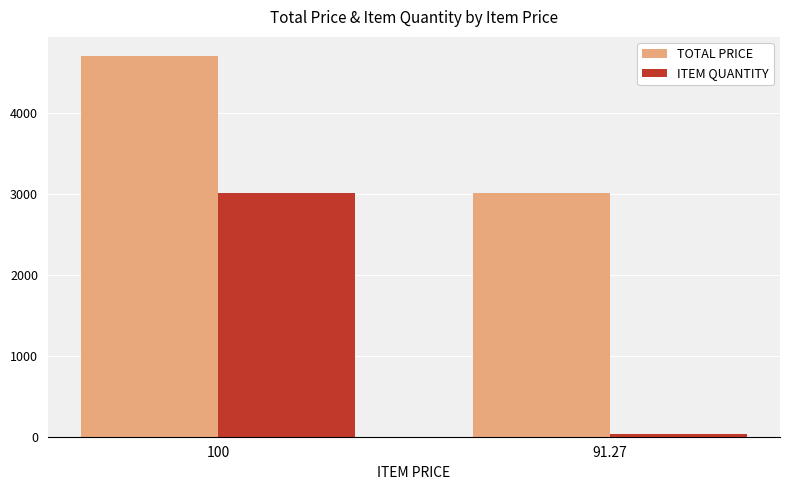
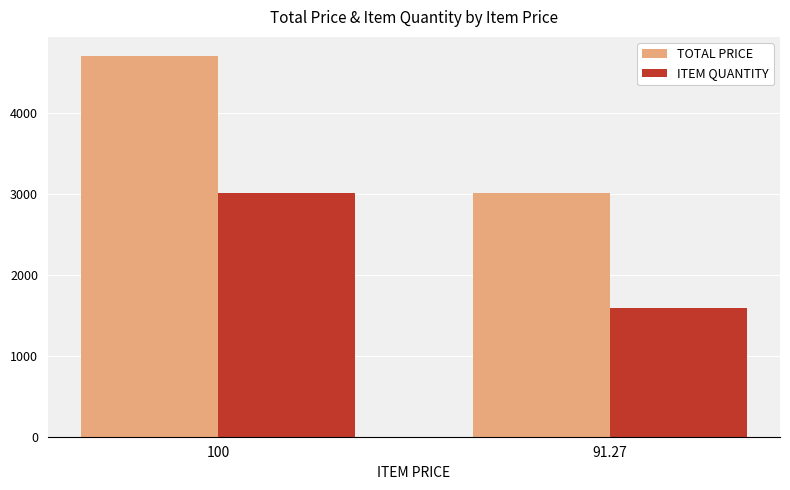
ITEM QUANTITY, 91.27: 0 -> 1600
